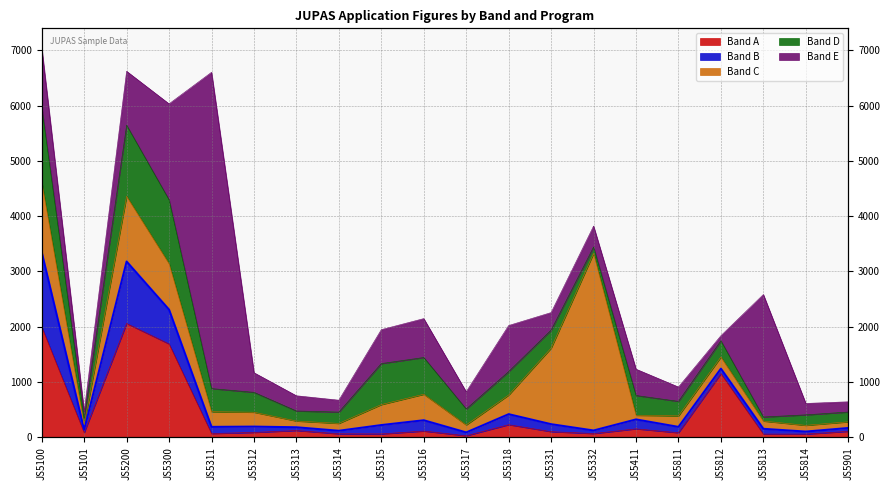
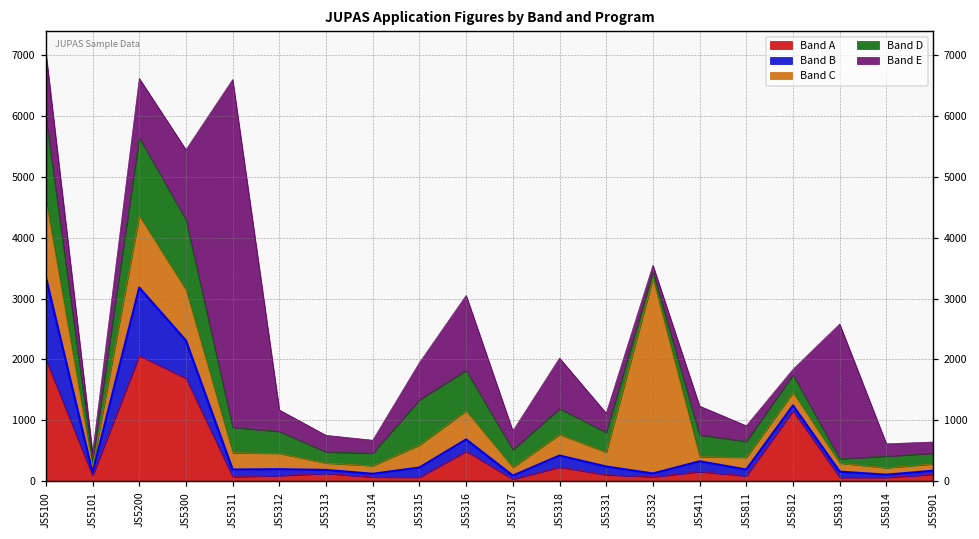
Band E, JS5300: 1700 -> 1200
Band A, JS5316: 100 -> 500
Band E, JS5316: 700 -> 1200
Band C, JS5331: 1400 -> 200
Band E, JS5332: 400 -> 100
